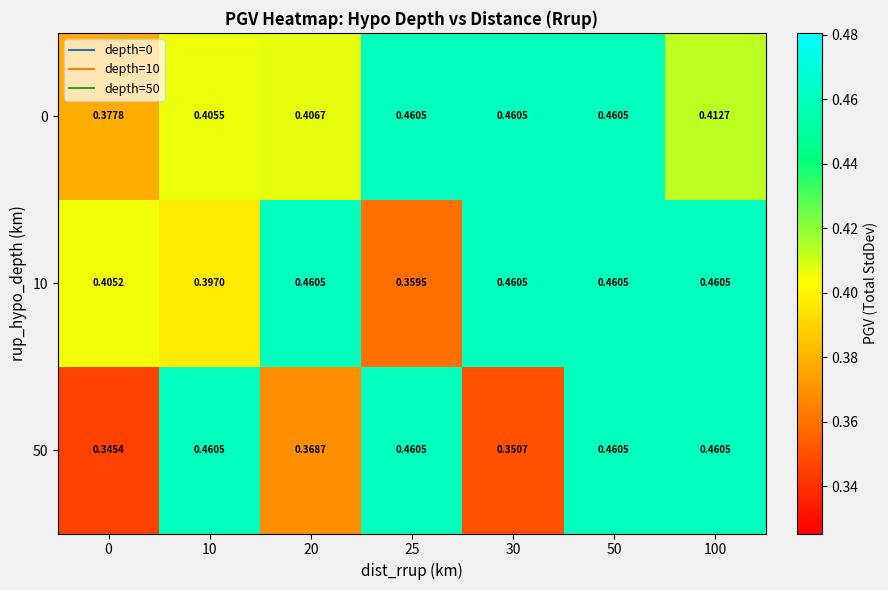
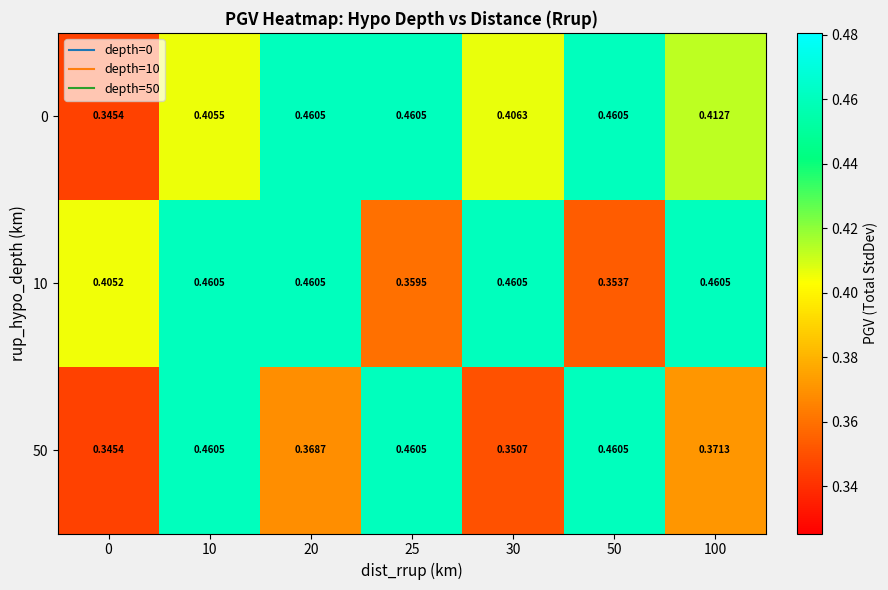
0, 0: 0.3778 -> 0.3454
0, 20: 0.4067 -> 0.4605
0, 30: 0.4605 -> 0.4063
10, 10: 0.3970 -> 0.4605
10, 50: 0.4605 -> 0.3537
50, 100: 0.4605 -> 0.3713
